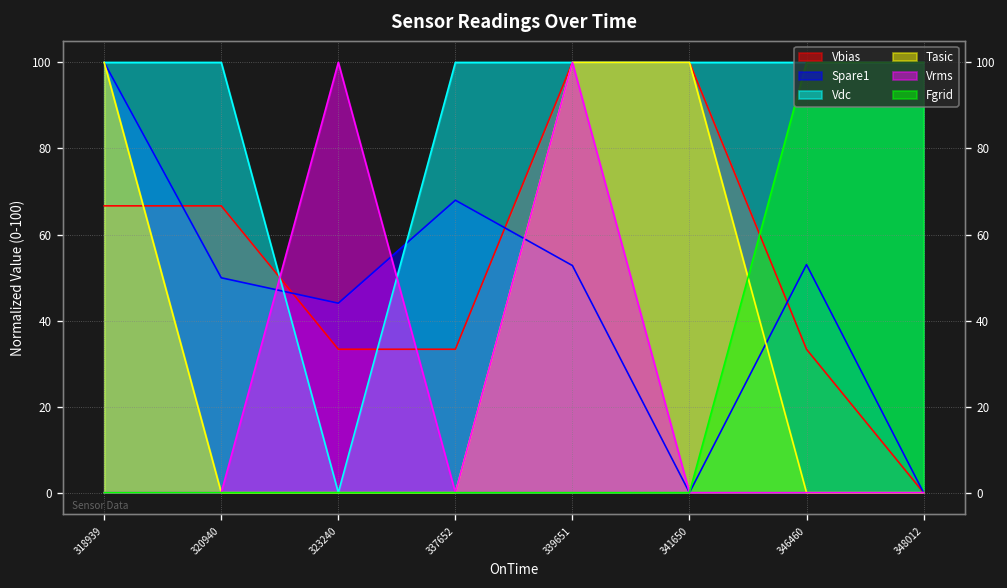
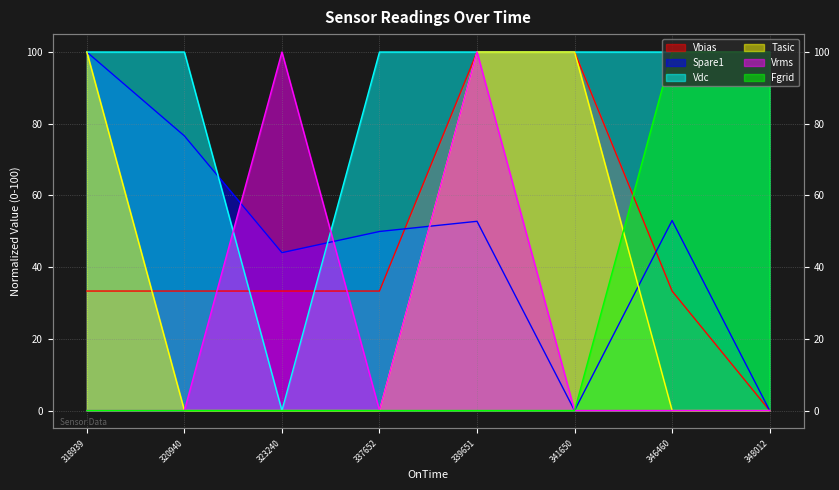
Vbias, 318939: 67 -> 33
Vbias, 320940: 67 -> 33
Spare1, 320940: 50 -> 77
Spare1, 337652: 68 -> 50
